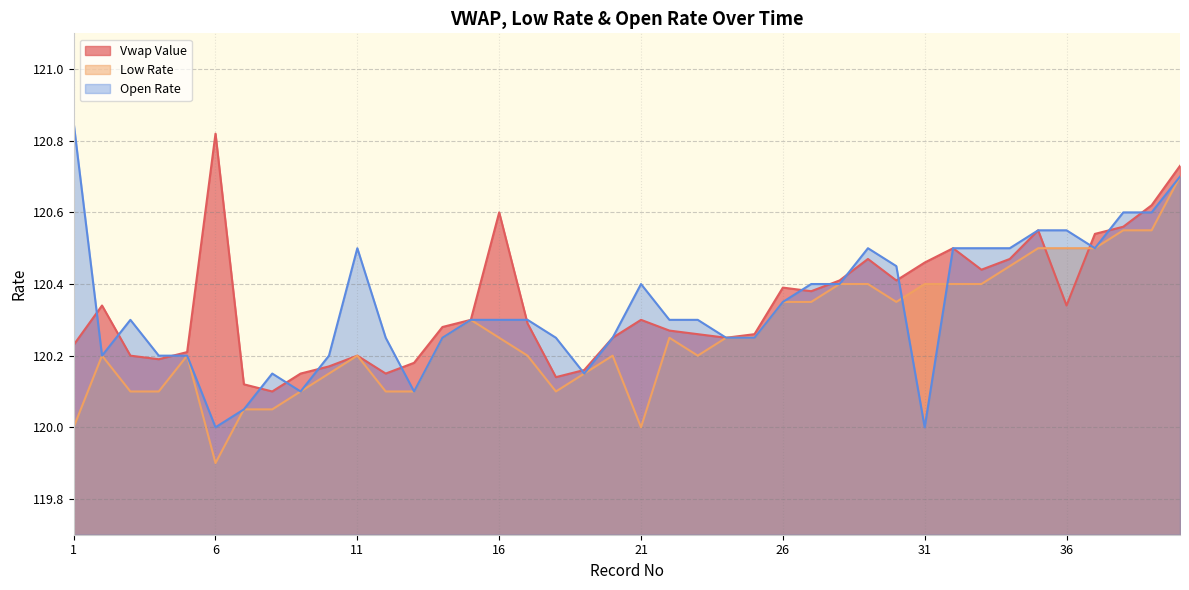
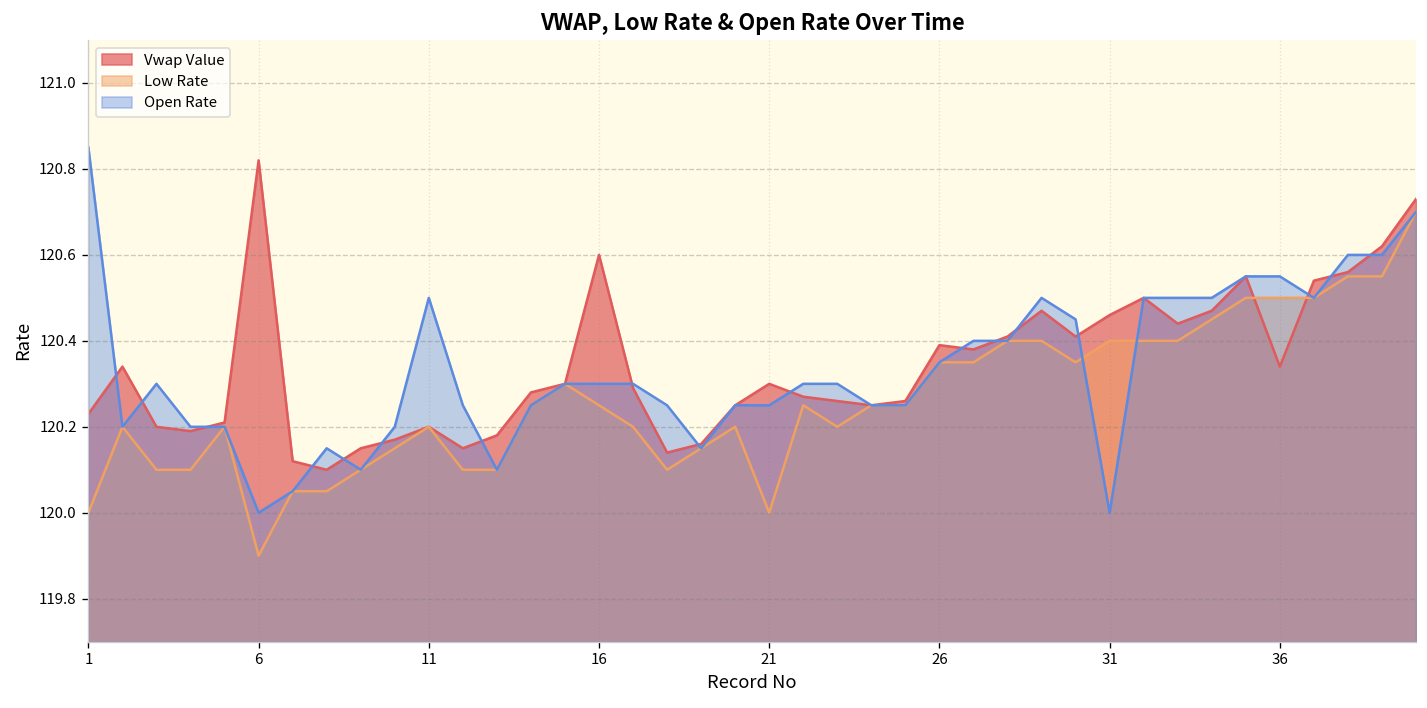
Open Rate, 21: 120.40 -> 120.25
